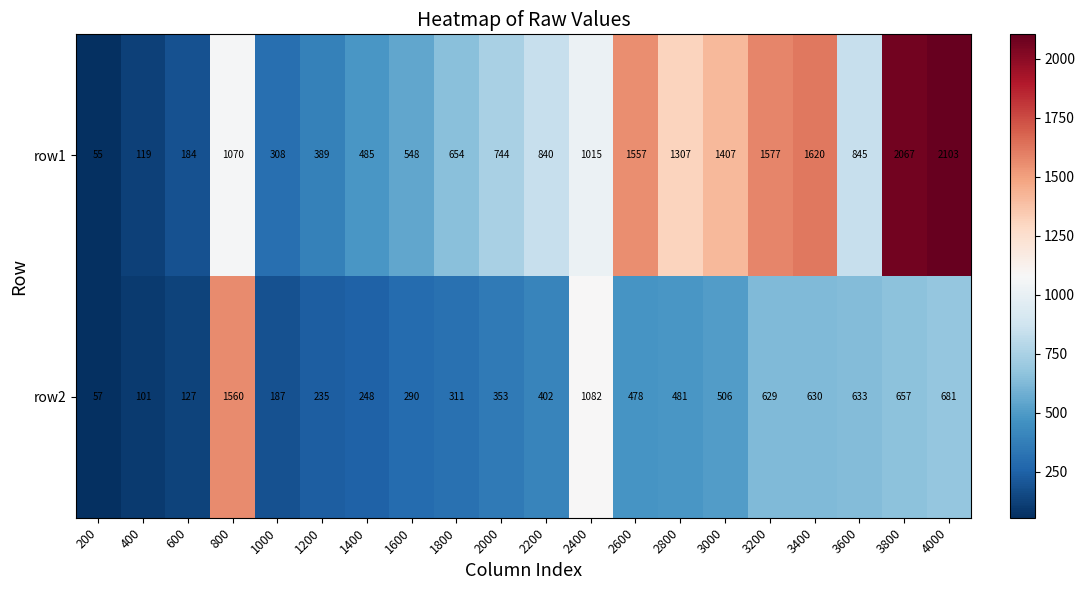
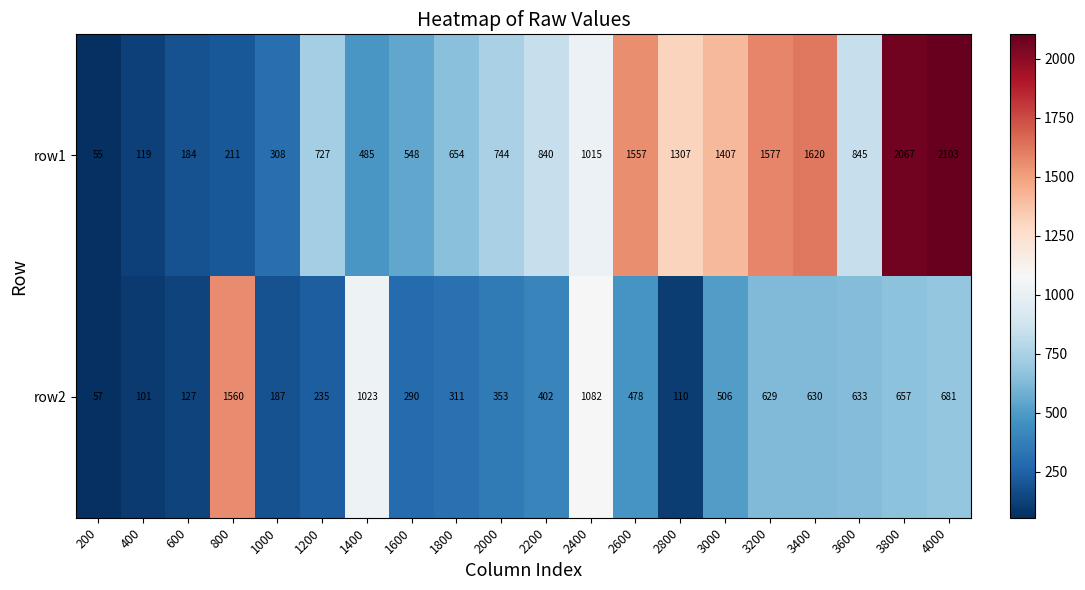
row1, 800: 1070 -> 211
row1, 1200: 389 -> 727
row2, 1400: 248 -> 1023
row2, 2800: 481 -> 110
